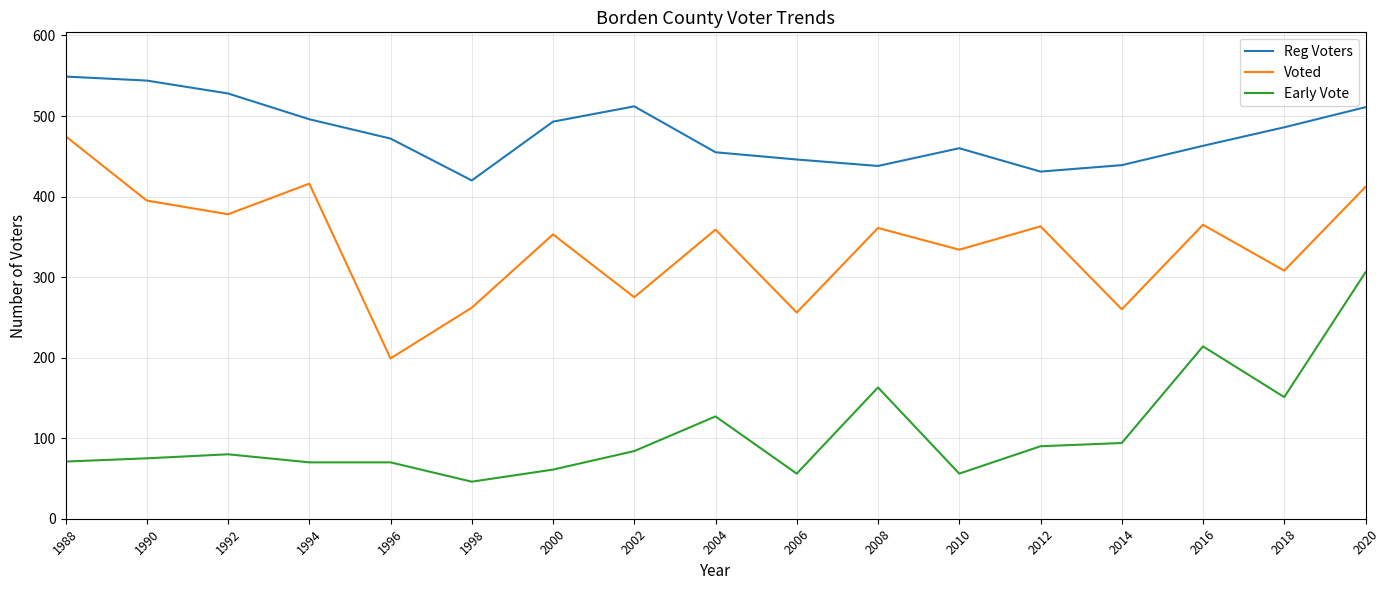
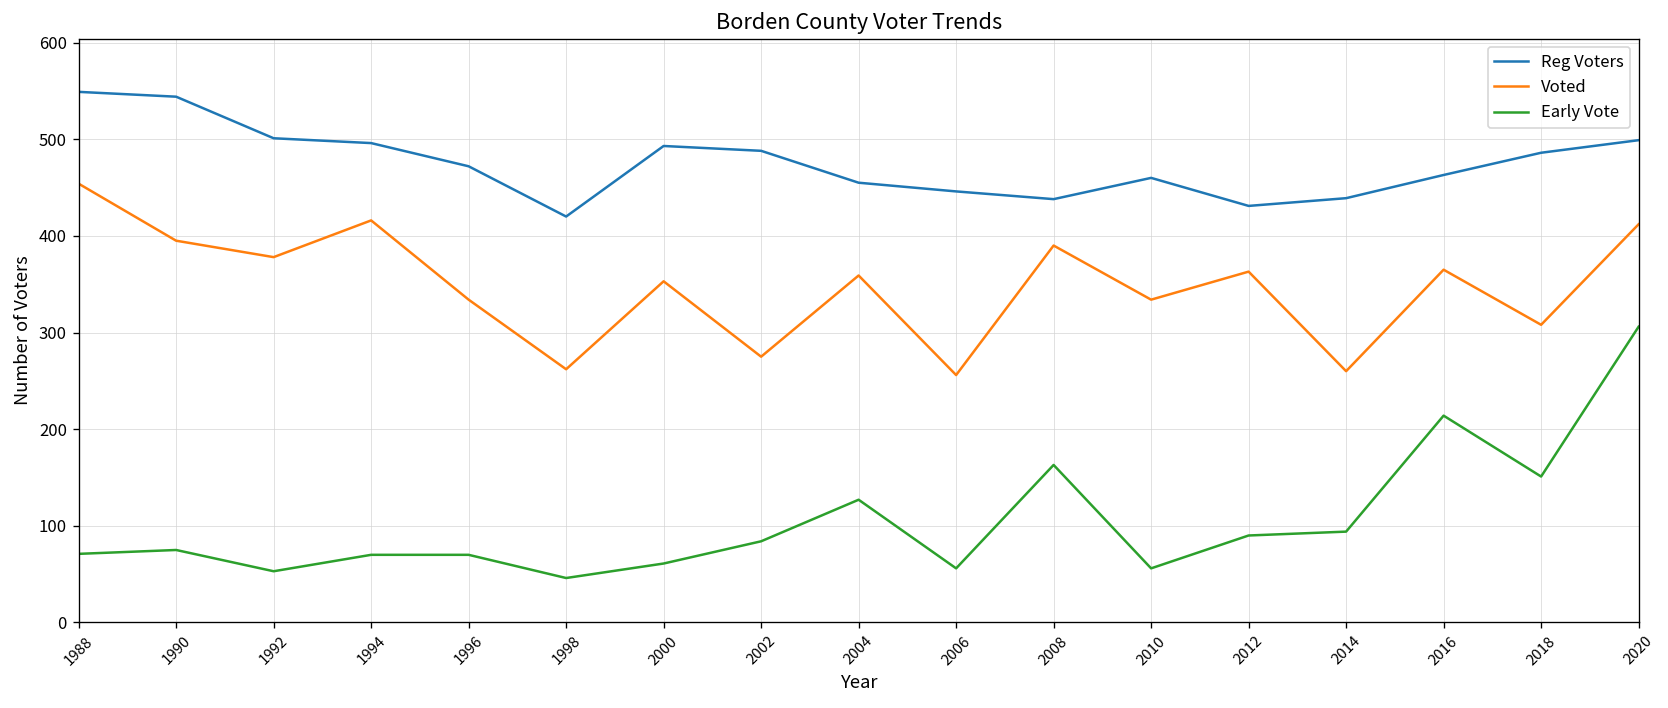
Voted, 1988: 480 -> 450
Reg Voters, 1992: 530 -> 500
Early Vote, 1992: 80 -> 50
Voted, 1996: 200 -> 330
Reg Voters, 2002: 510 -> 490
Voted, 2008: 360 -> 390
Reg Voters, 2020: 510 -> 500
